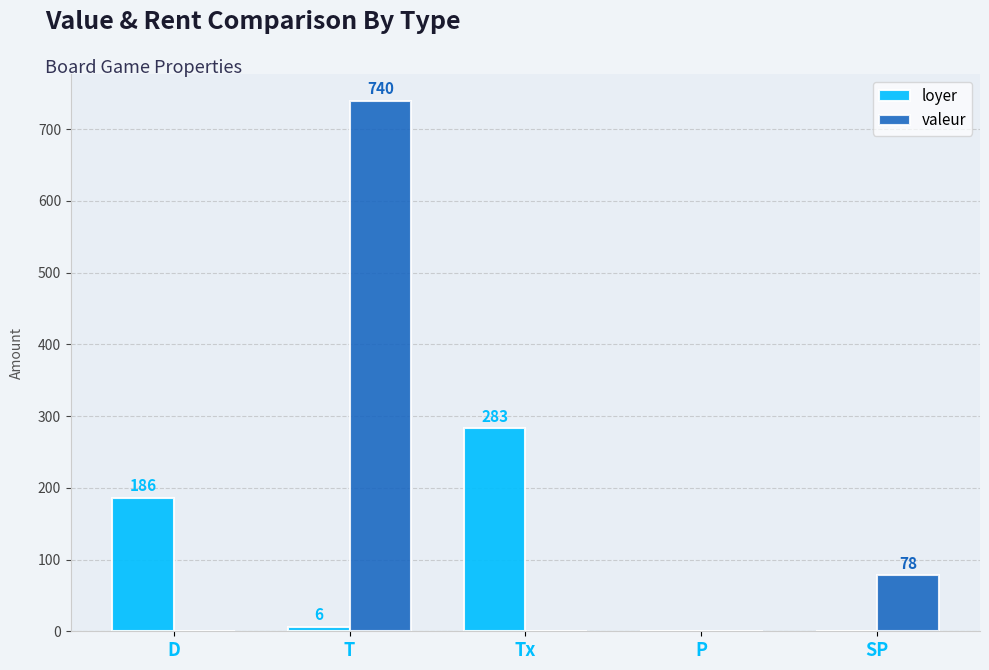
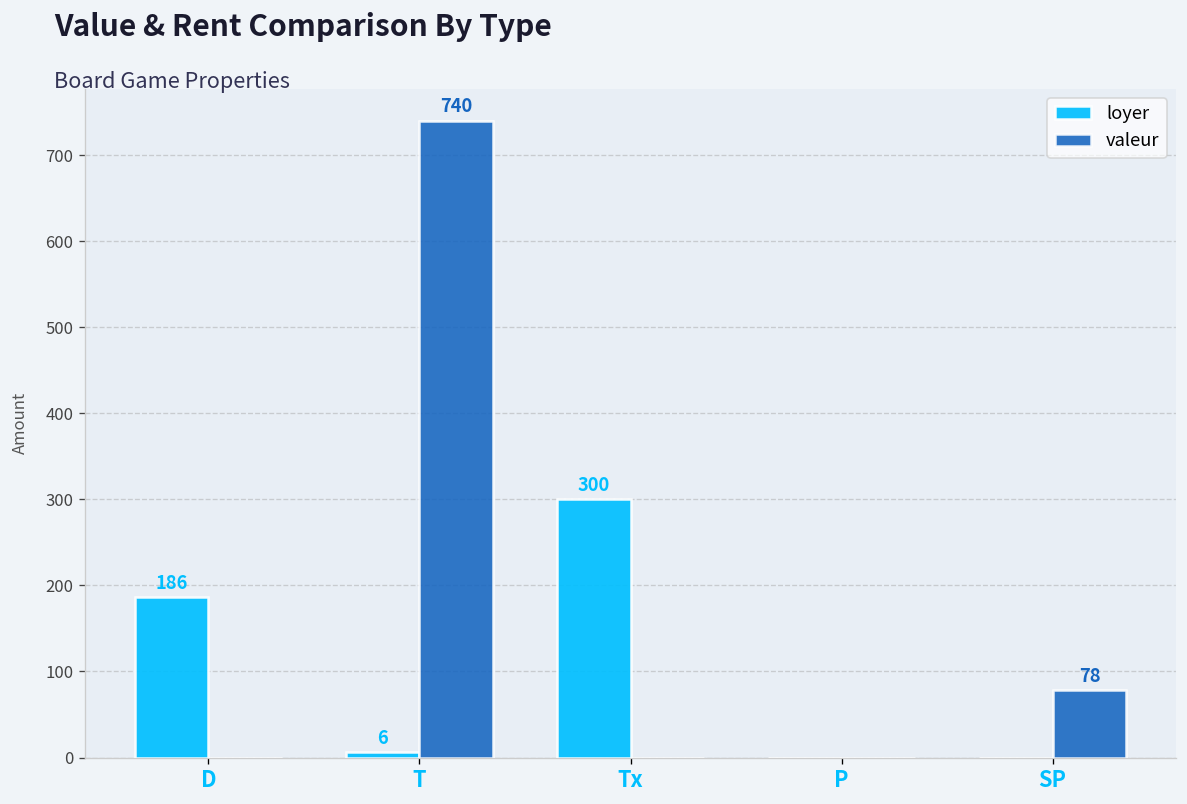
loyer, Tx: 283 -> 300
